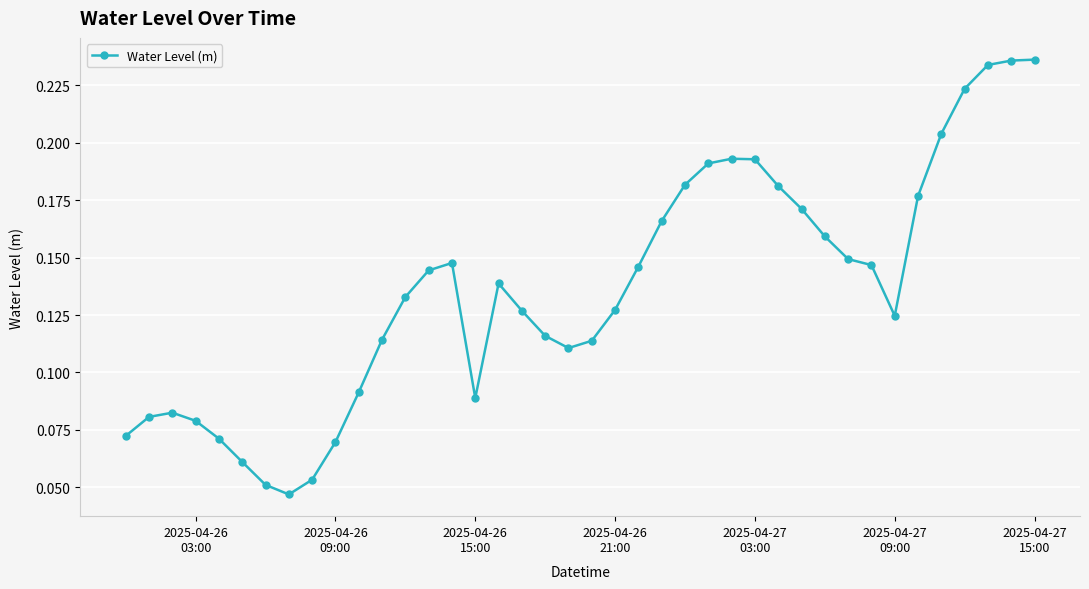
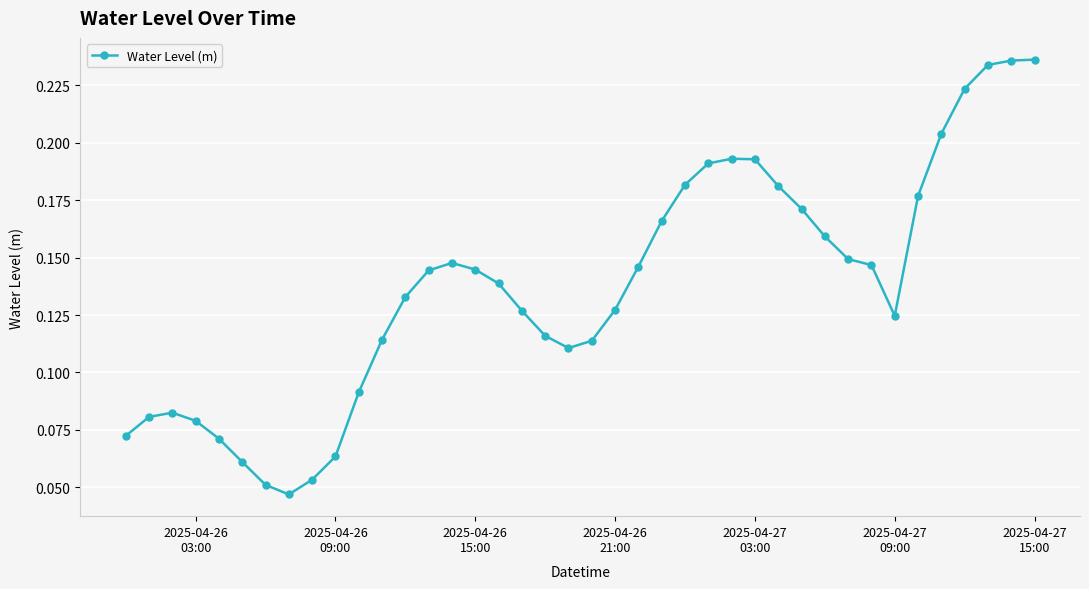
2025-04-26 09:00: 0.070 -> 0.063
2025-04-26 15:00: 0.089 -> 0.145
